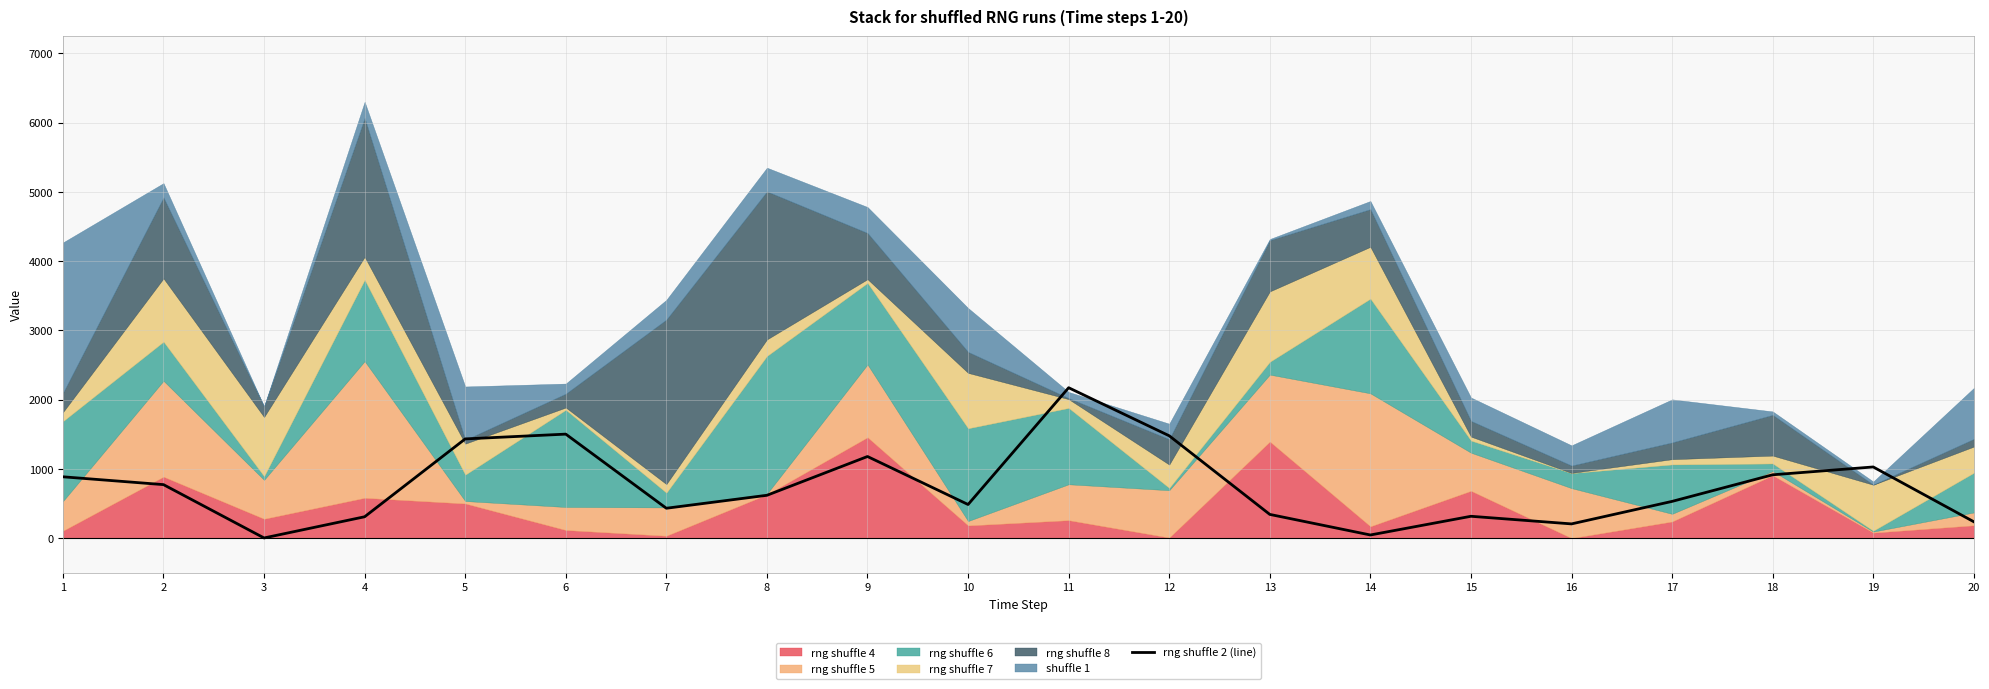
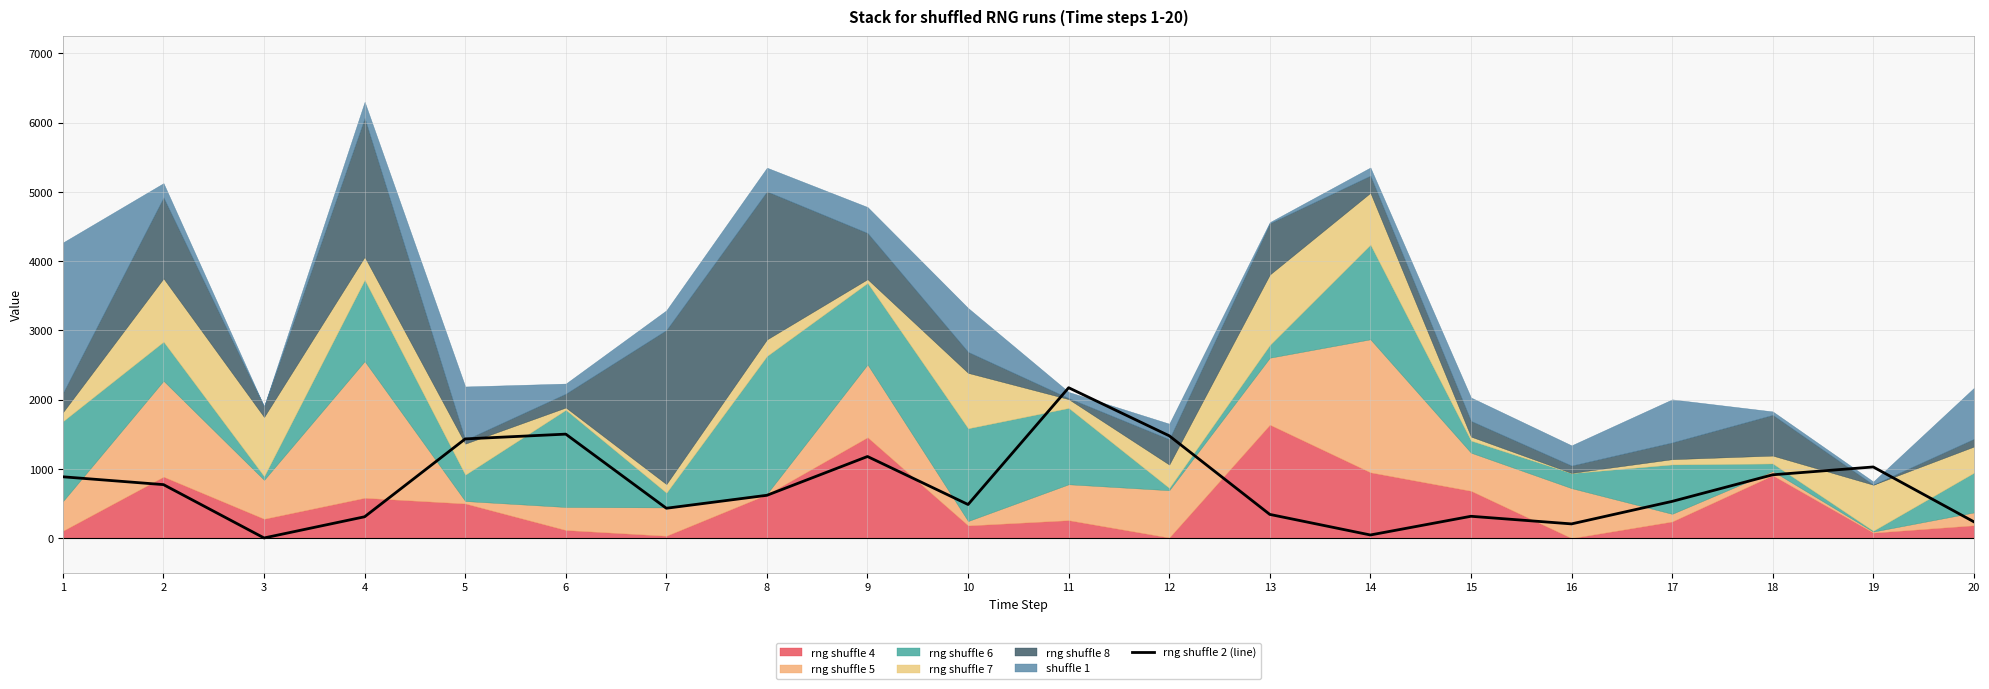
rng shuffle 8, 7: 2400 -> 2200
rng shuffle 4, 13: 1400 -> 1600
rng shuffle 4, 14: 200 -> 1000
rng shuffle 8, 14: 500 -> 200
